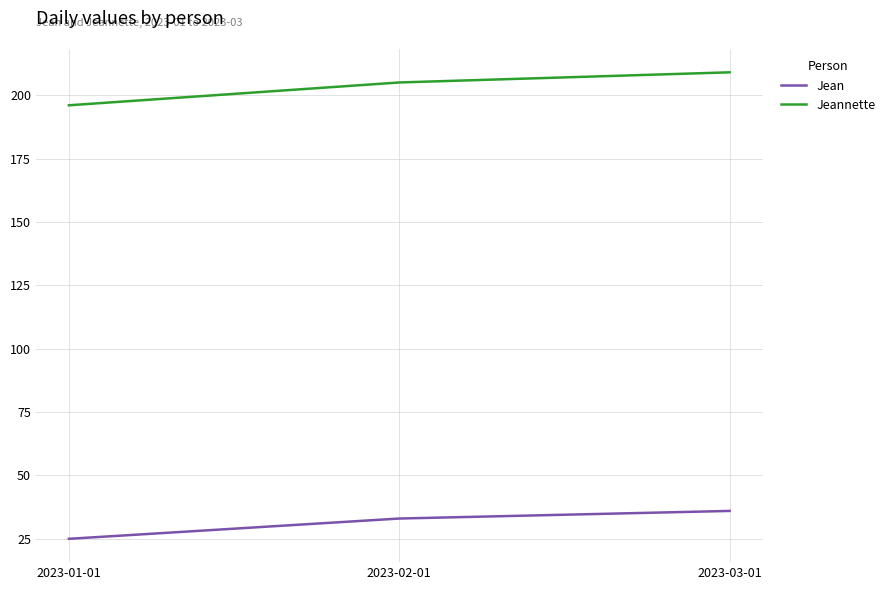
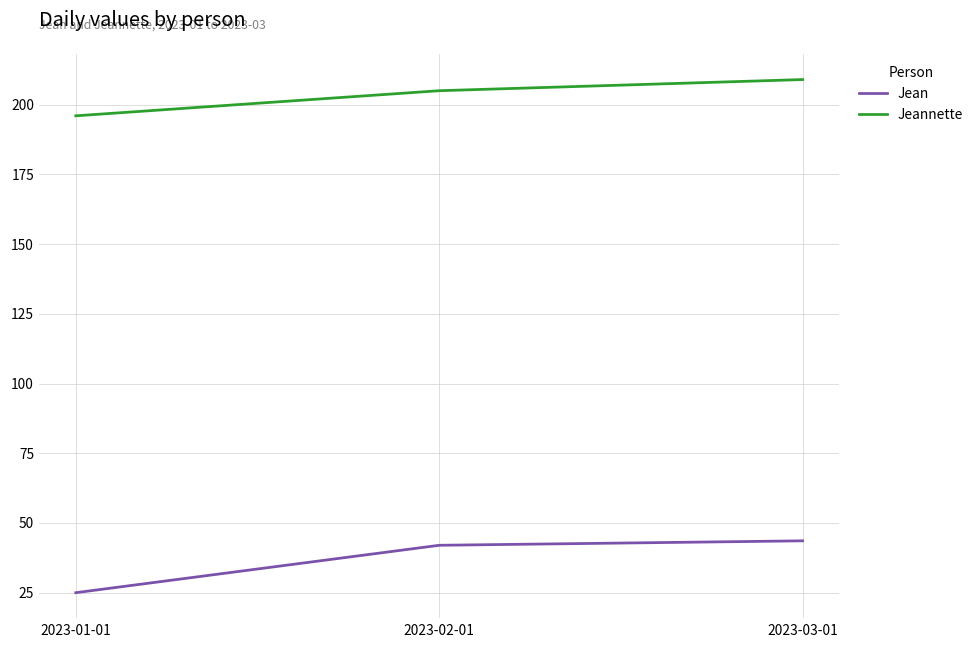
Jean, 2023-02-01: 33 -> 42
Jean, 2023-03-01: 36 -> 44
